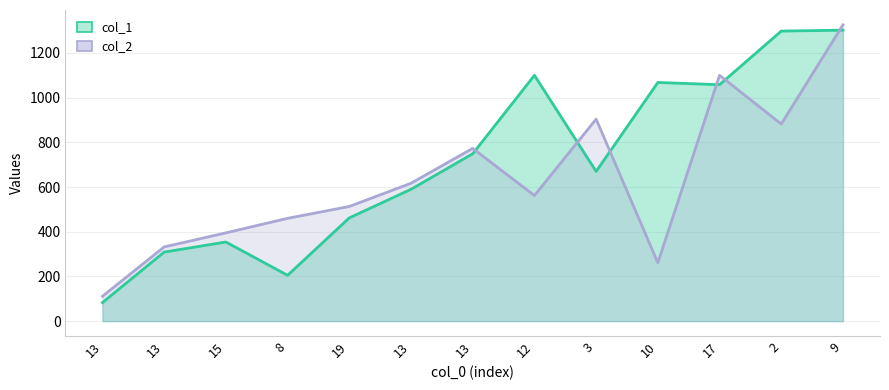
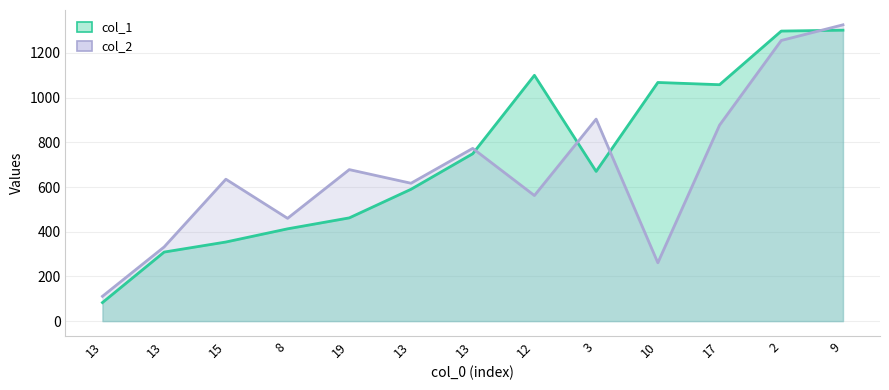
col_2, 15: 400 -> 640
col_1, 8: 210 -> 410
col_2, 19: 510 -> 680
col_2, 17: 1100 -> 880
col_2, 2: 880 -> 1260
